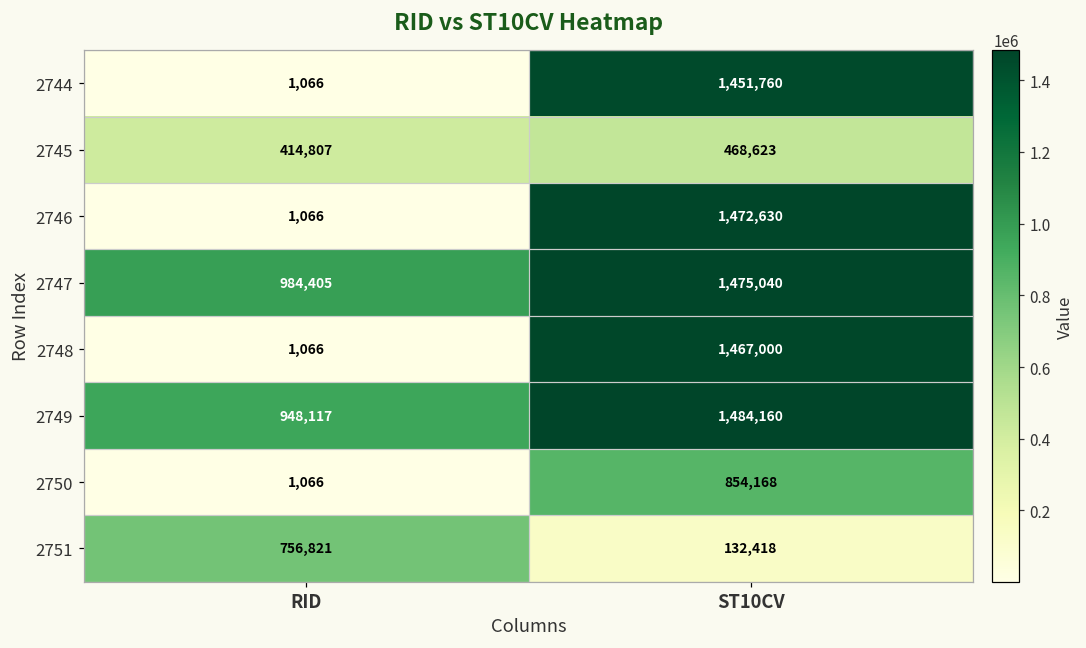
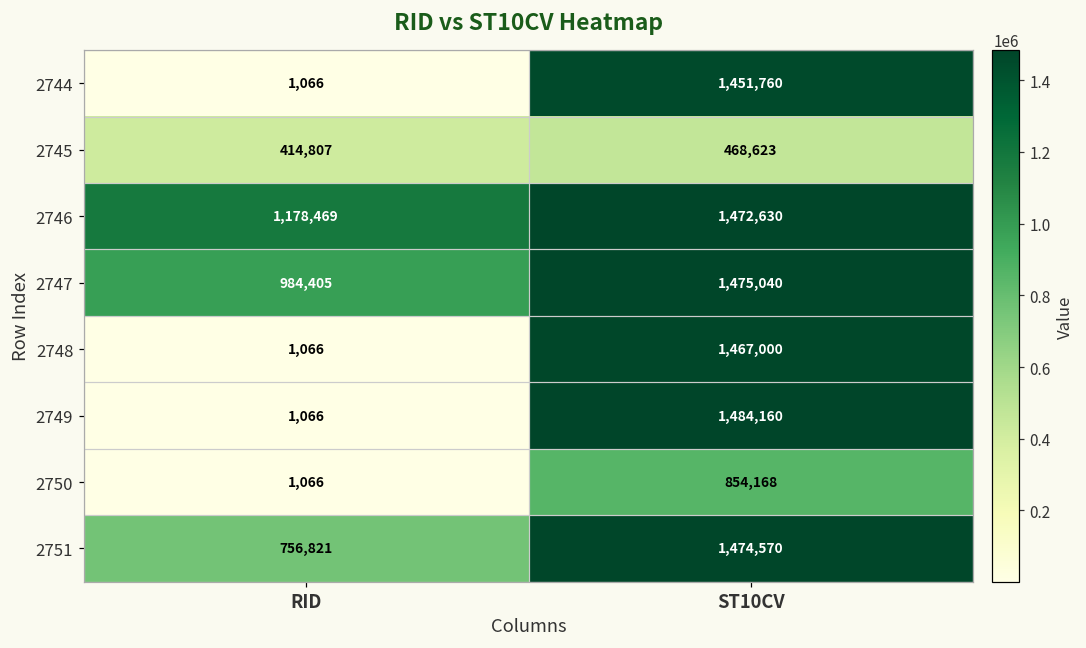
2746, RID: 1,066 -> 1,178,469
2749, RID: 948,117 -> 1,066
2751, ST10CV: 132,418 -> 1,474,570
